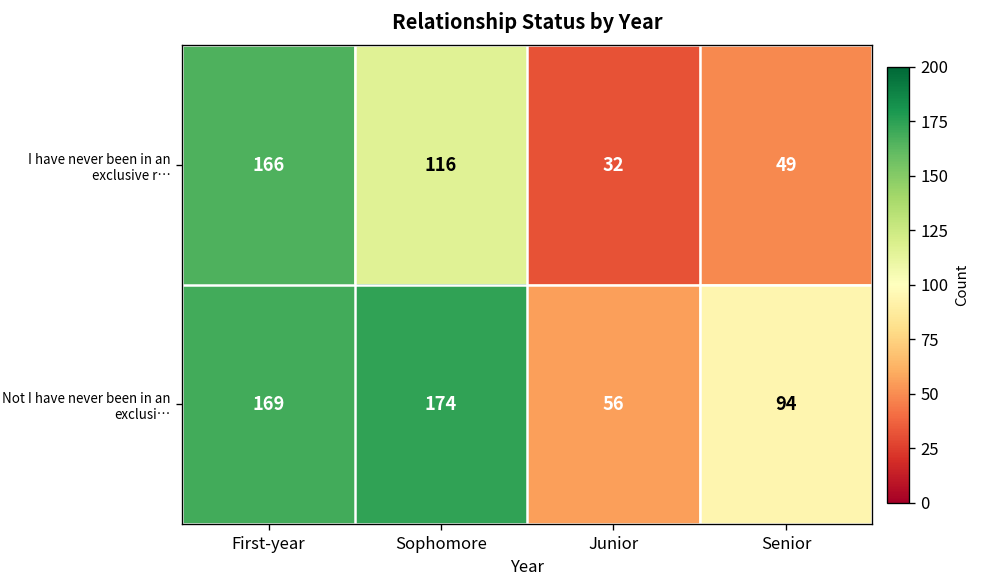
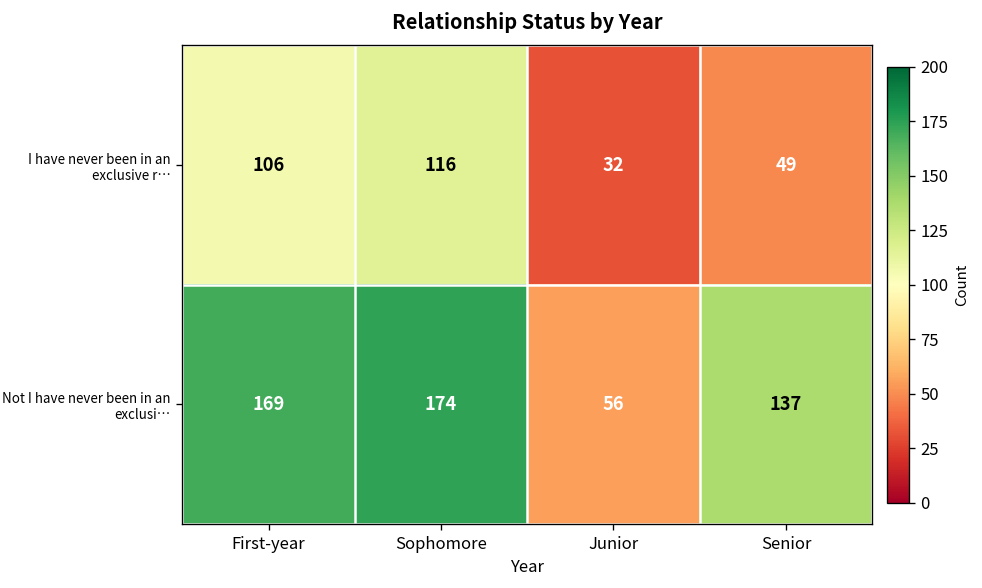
I have never been in an exclusive r…, First-year: 166 -> 106
Not I have never been in an exclusi…, Senior: 94 -> 137
